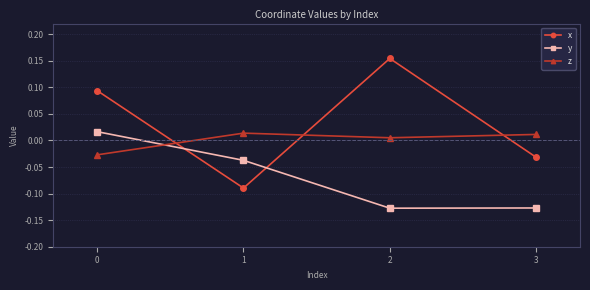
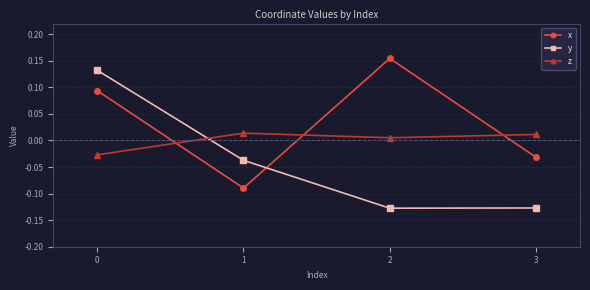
y, 0: 0.02 -> 0.13
